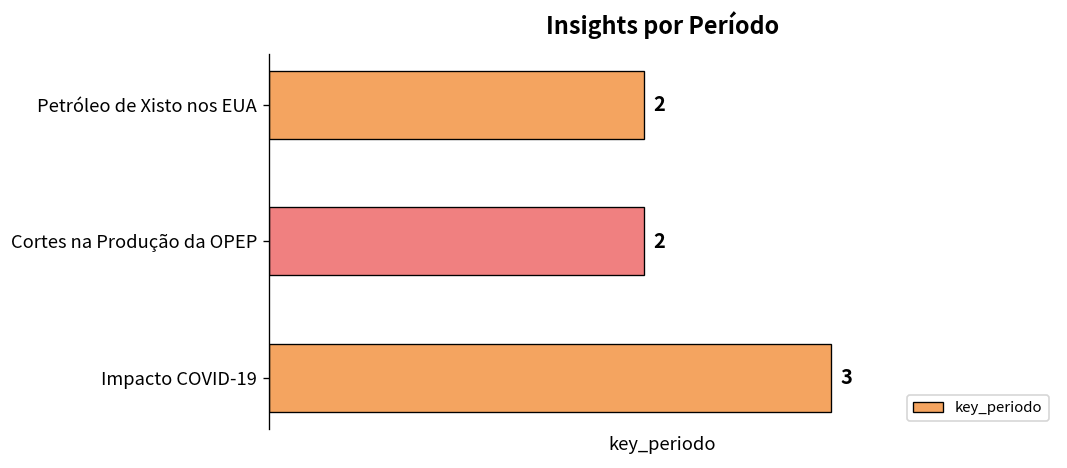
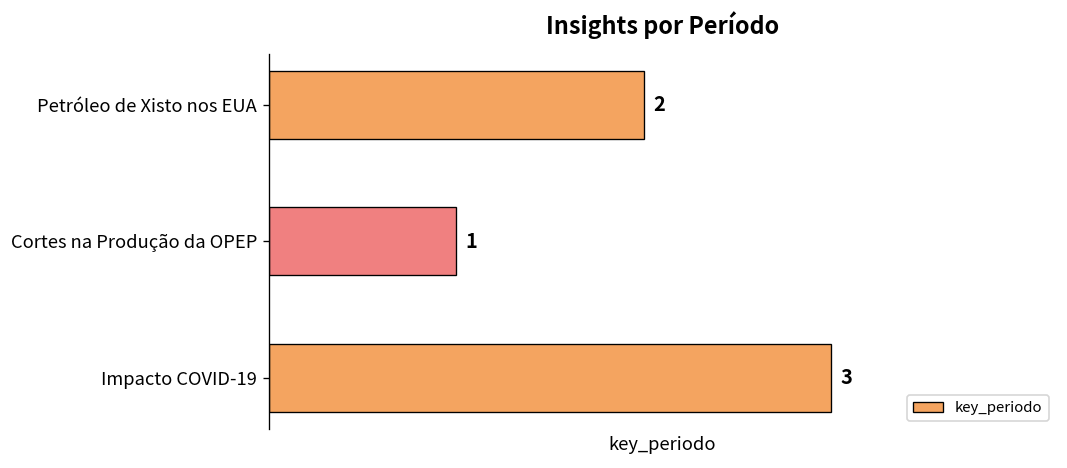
Cortes na Produção da OPEP: 2 -> 1
